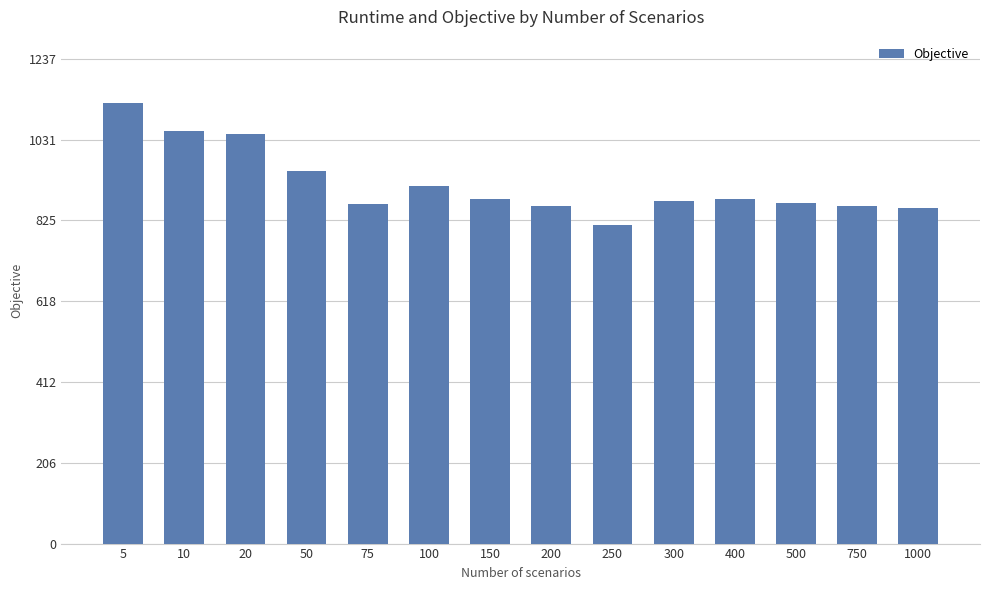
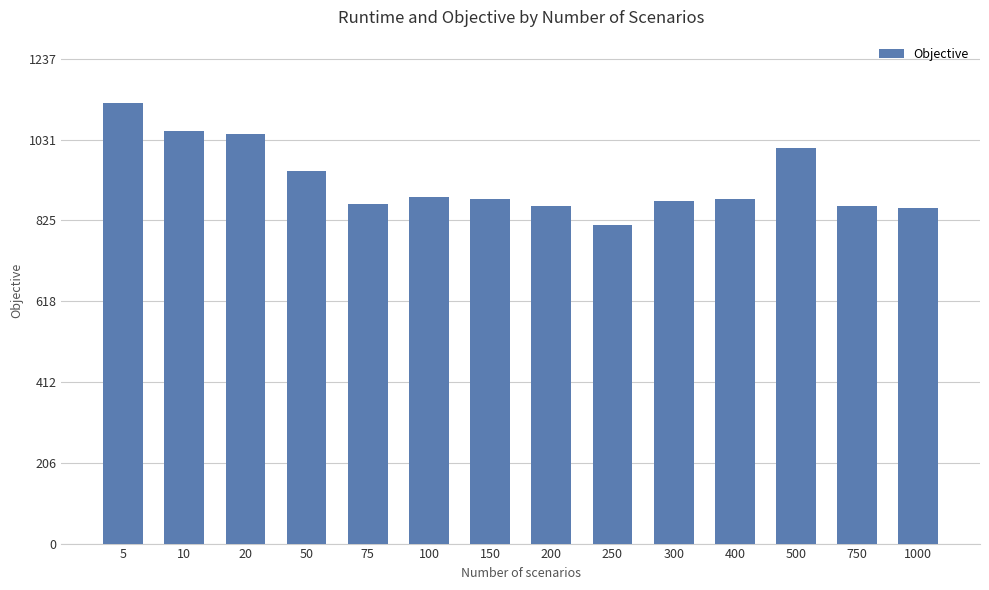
100: 910 -> 880
500: 870 -> 1010
